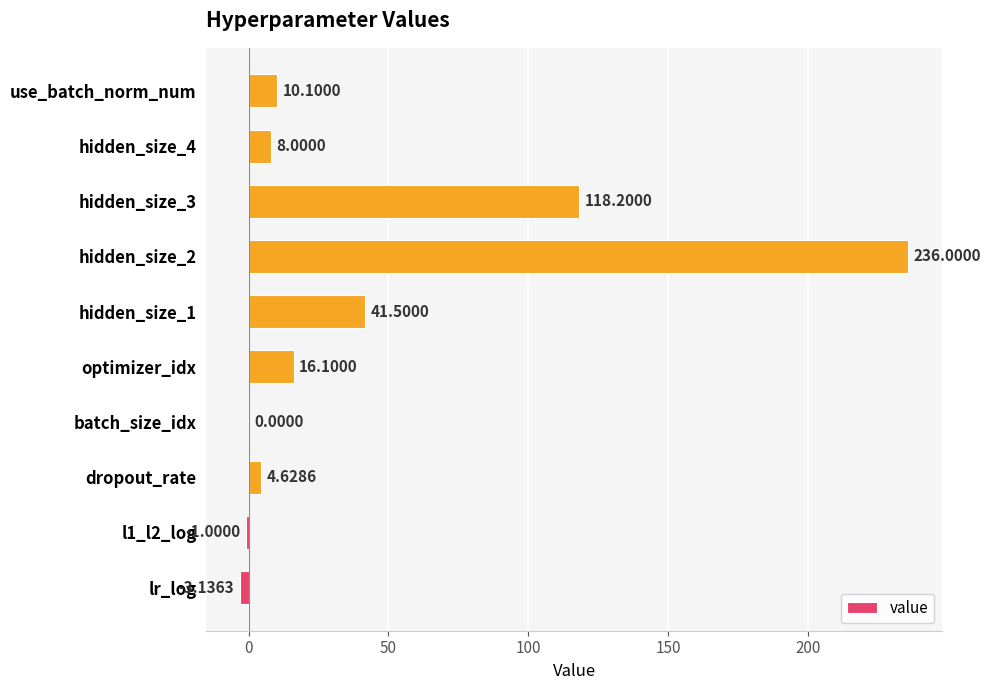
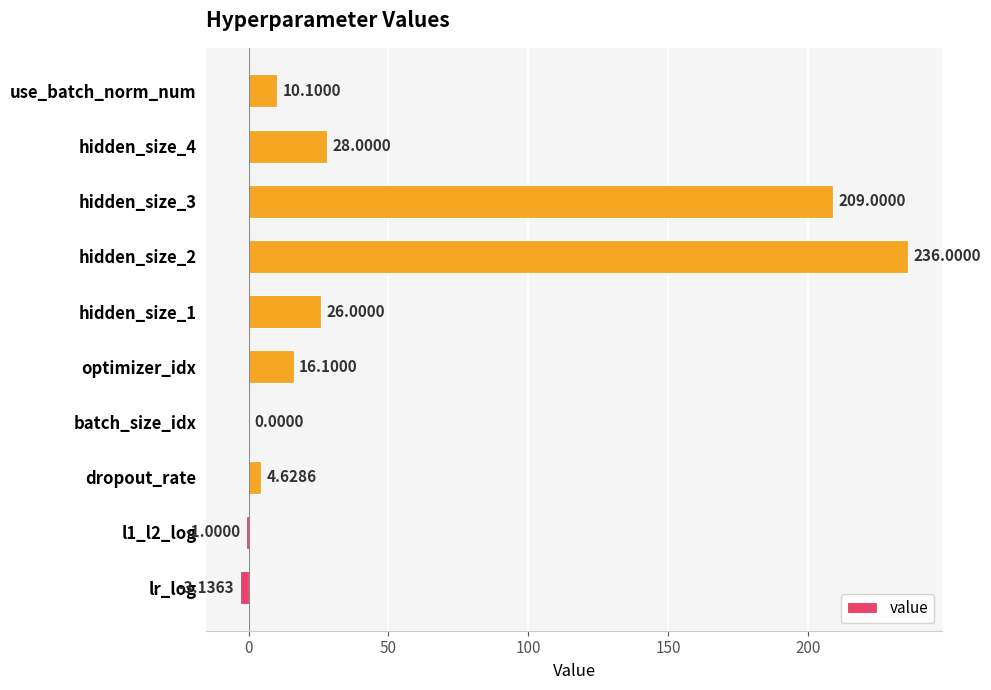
hidden_size_4: 8.0000 -> 28.0000
hidden_size_3: 118.2000 -> 209.0000
hidden_size_1: 41.5000 -> 26.0000
